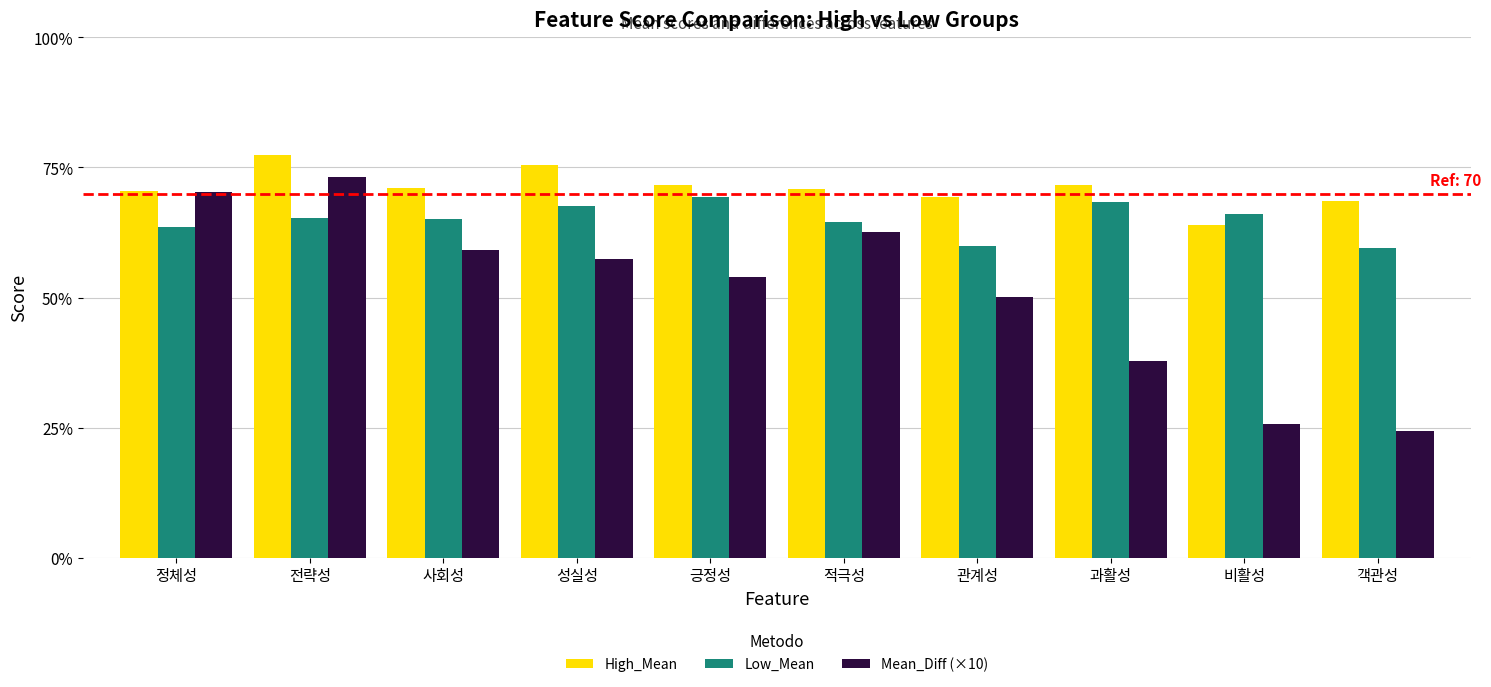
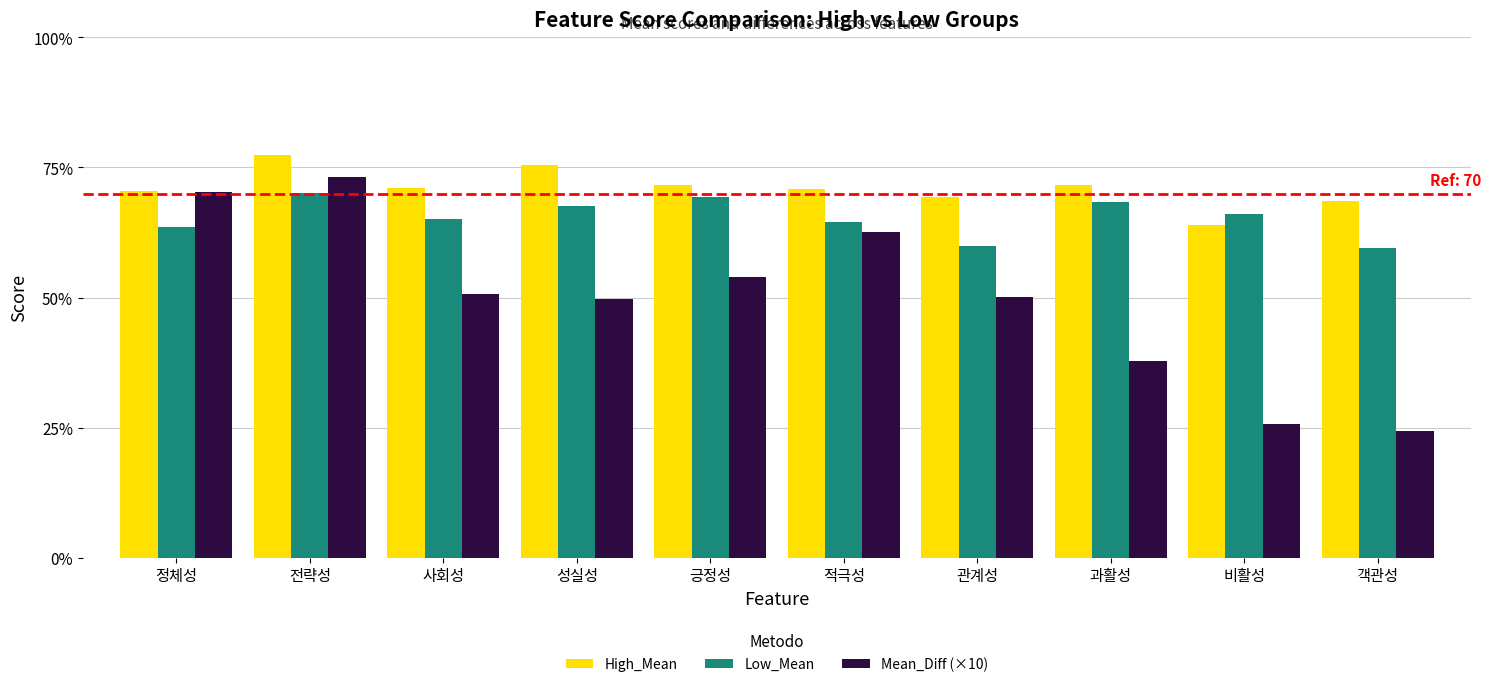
Low_Mean, 전략성: 65% -> 70%
Mean_Diff (×10), 사회성: 59% -> 51%
Mean_Diff (×10), 성실성: 57% -> 50%
